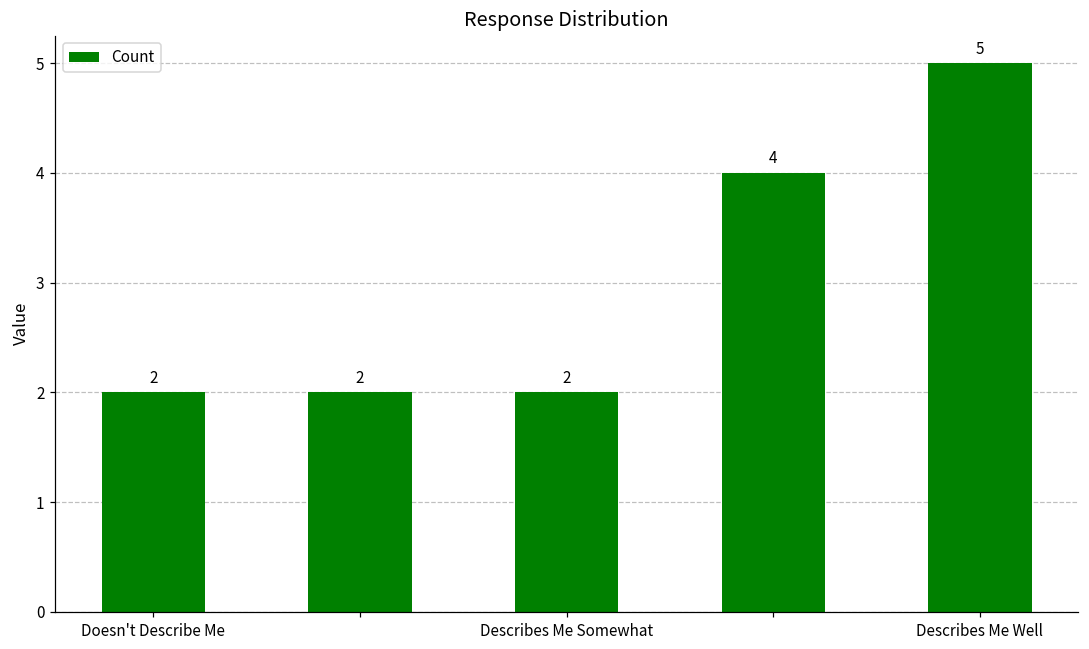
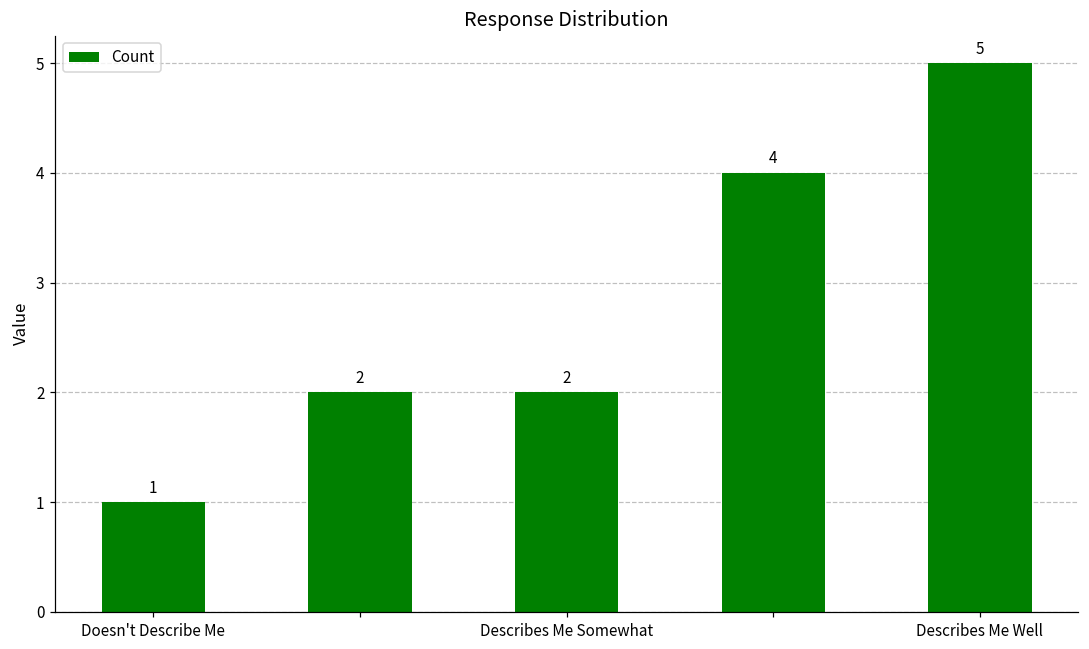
Doesn't Describe Me: 2 -> 1
